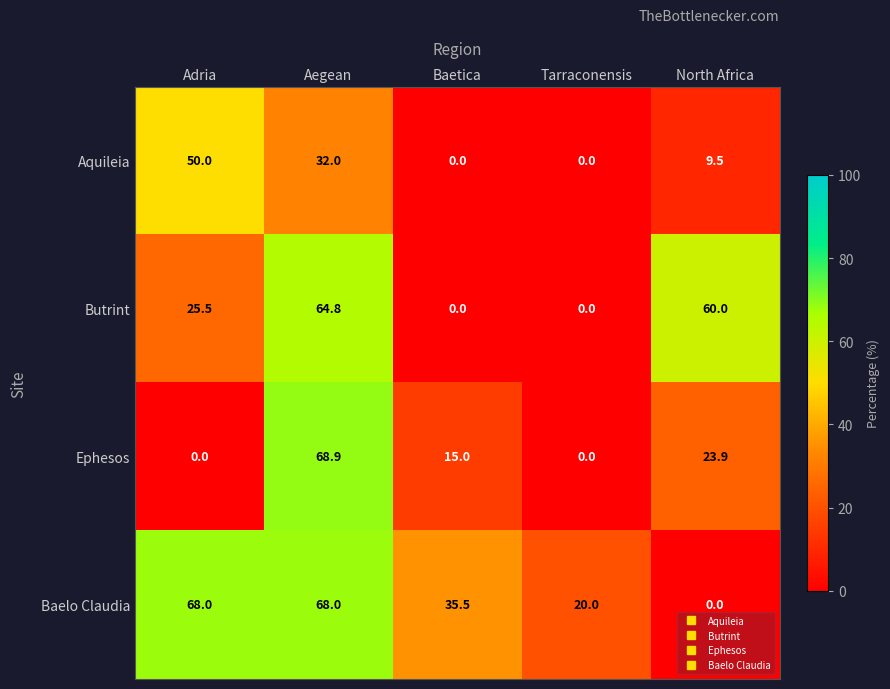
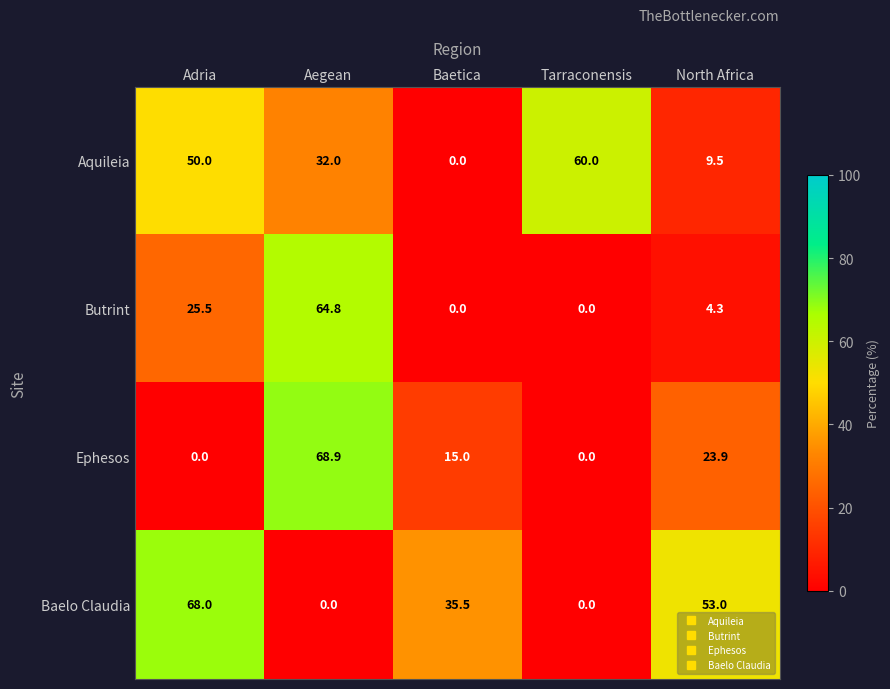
Aquileia, Tarraconensis: 0.0 -> 60.0
Butrint, North Africa: 60.0 -> 4.3
Baelo Claudia, Aegean: 68.0 -> 0.0
Baelo Claudia, Tarraconensis: 20.0 -> 0.0
Baelo Claudia, North Africa: 0.0 -> 53.0
